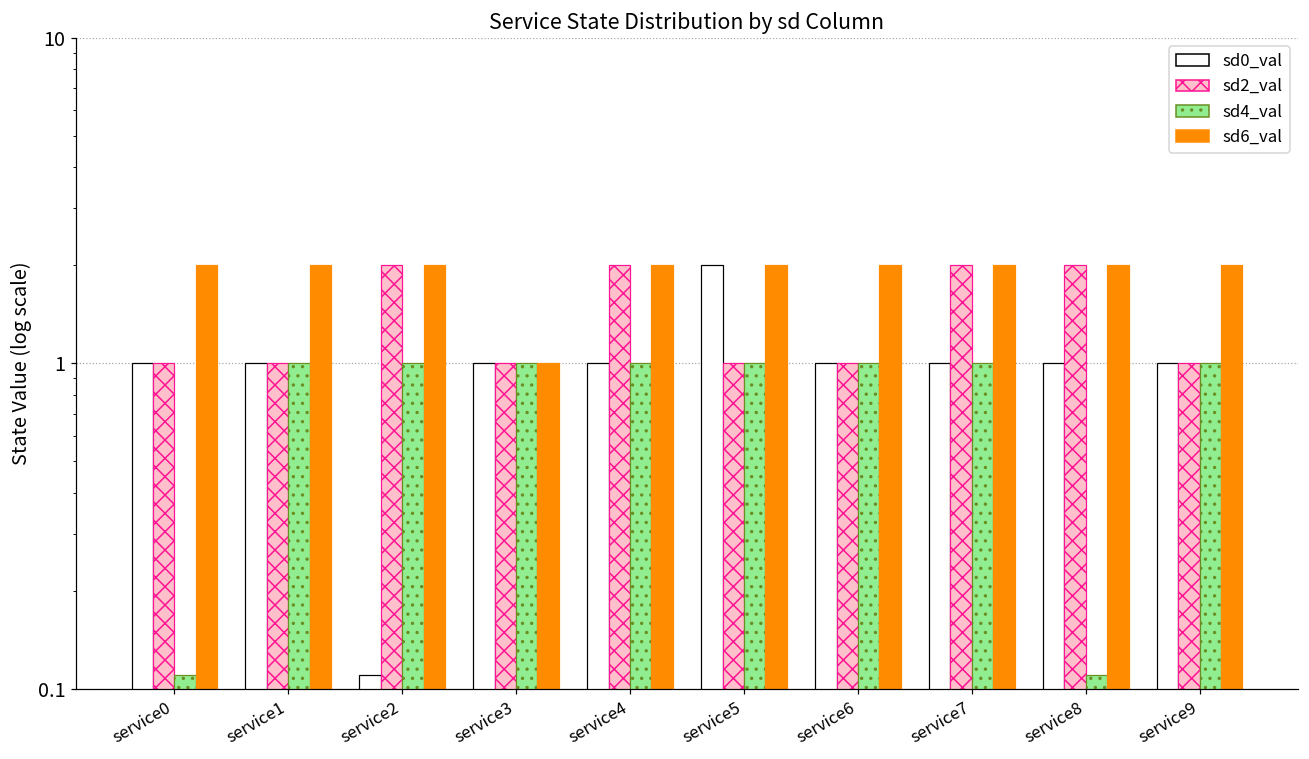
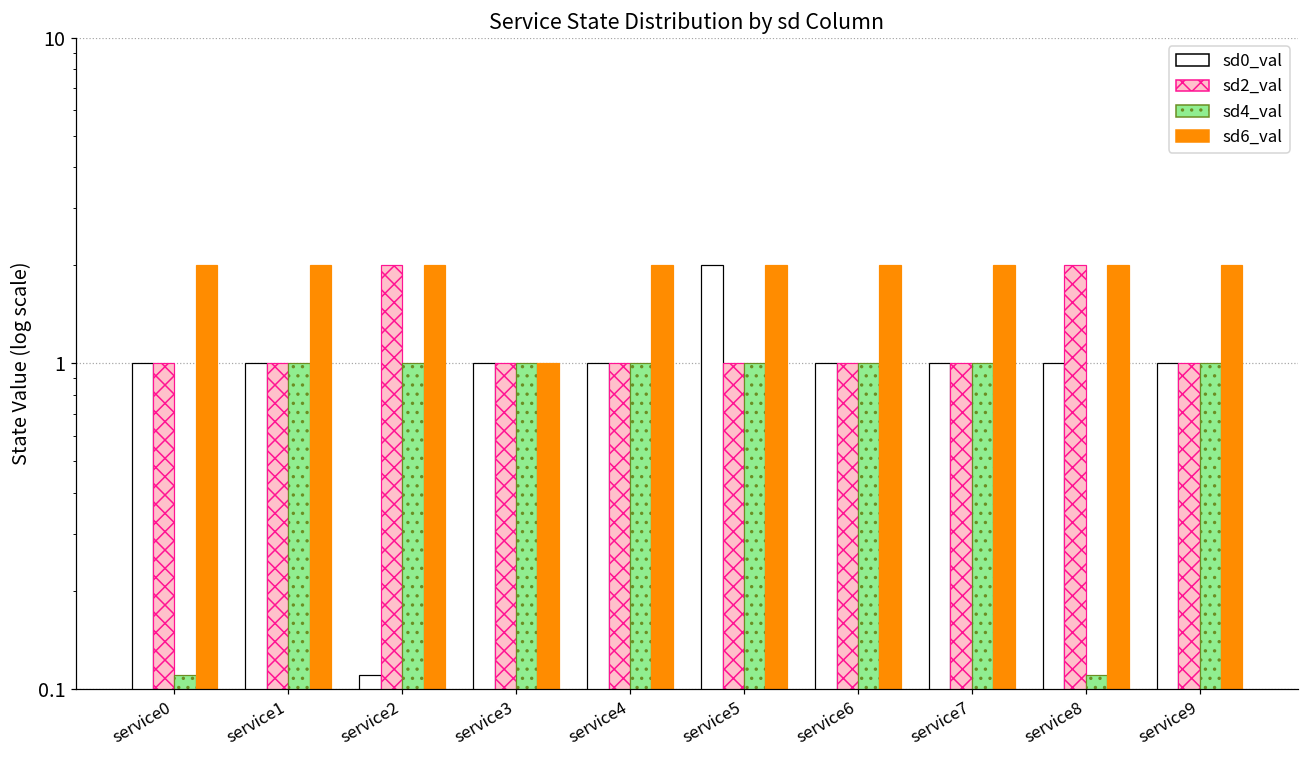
sd2_val, service4: 2 -> 1
sd2_val, service7: 2 -> 1
